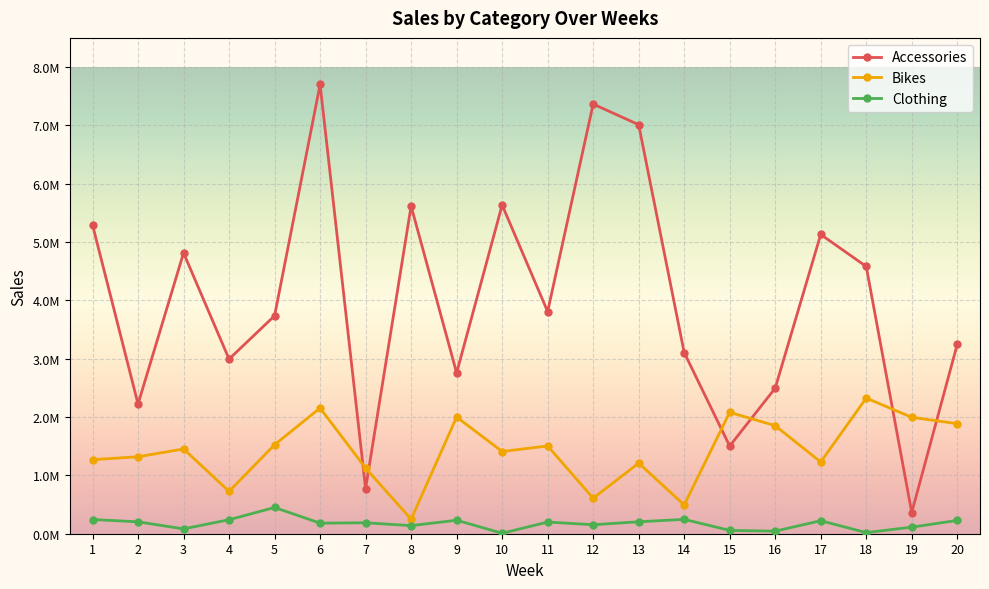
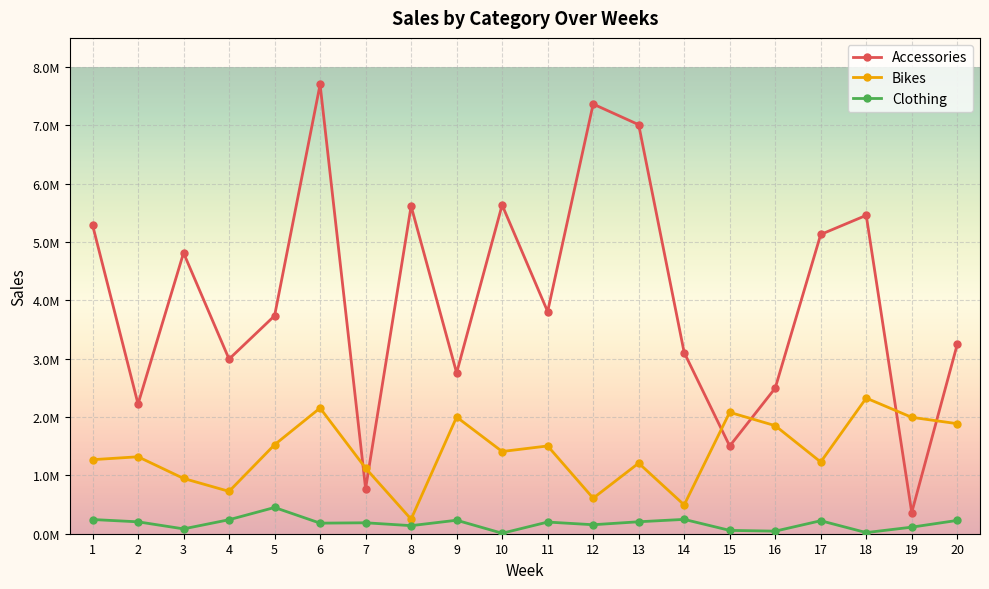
Bikes, 3: 1500000 -> 900000
Accessories, 18: 4600000 -> 5500000
